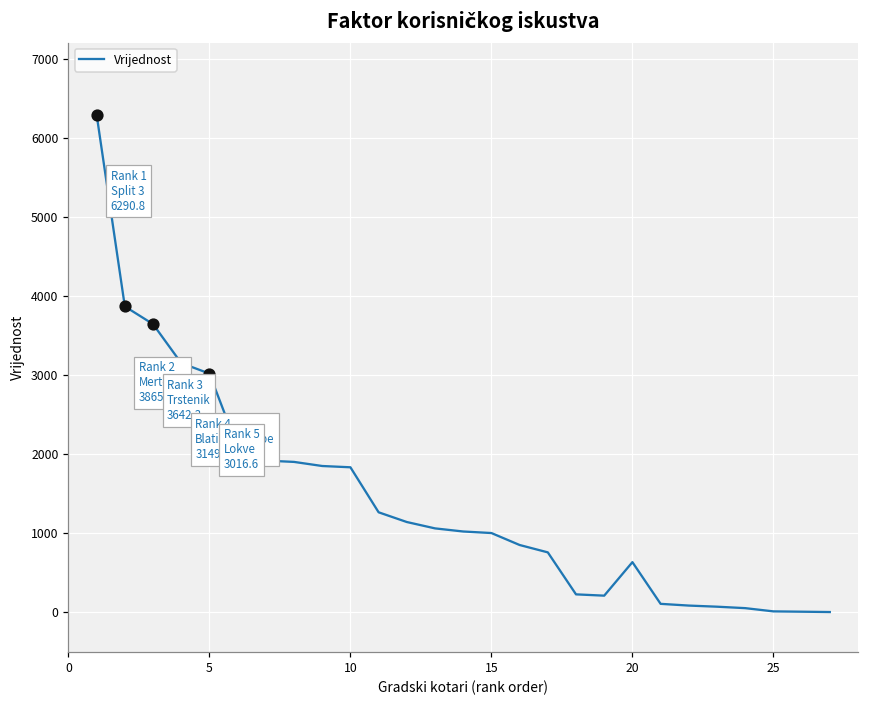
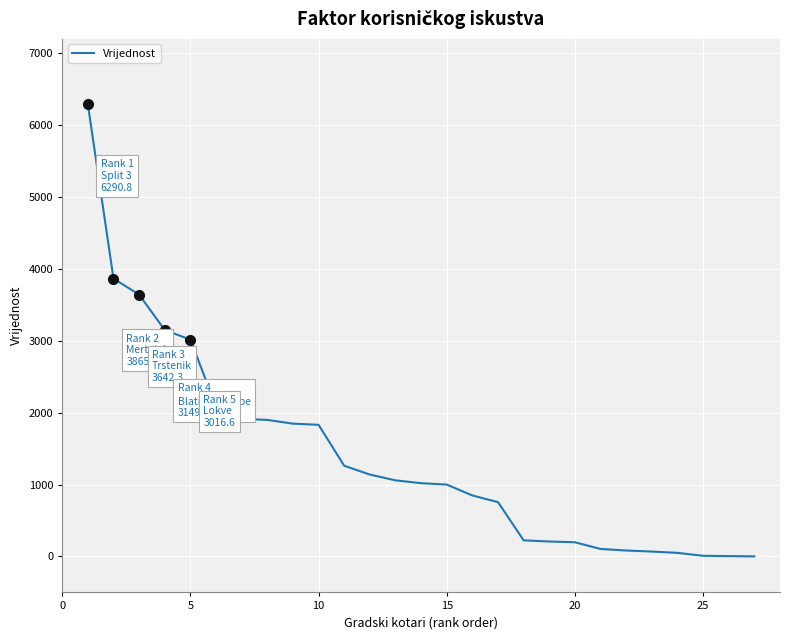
Vrijednost, 20: 600 -> 200
